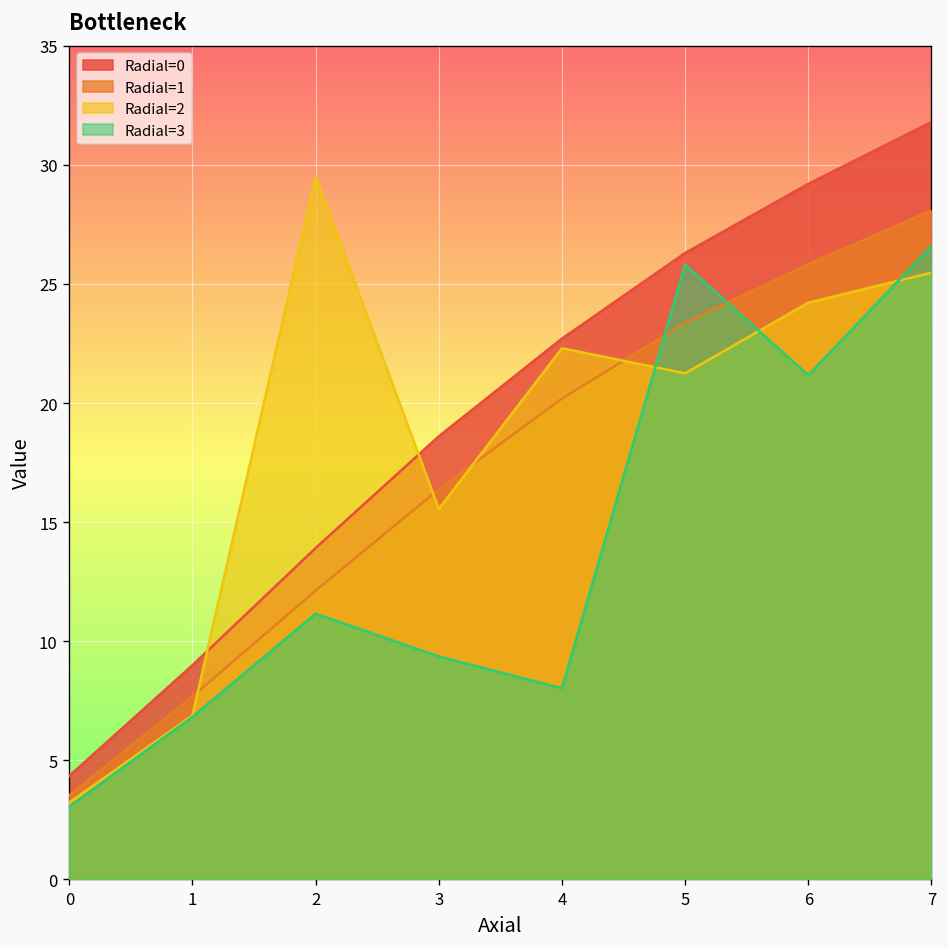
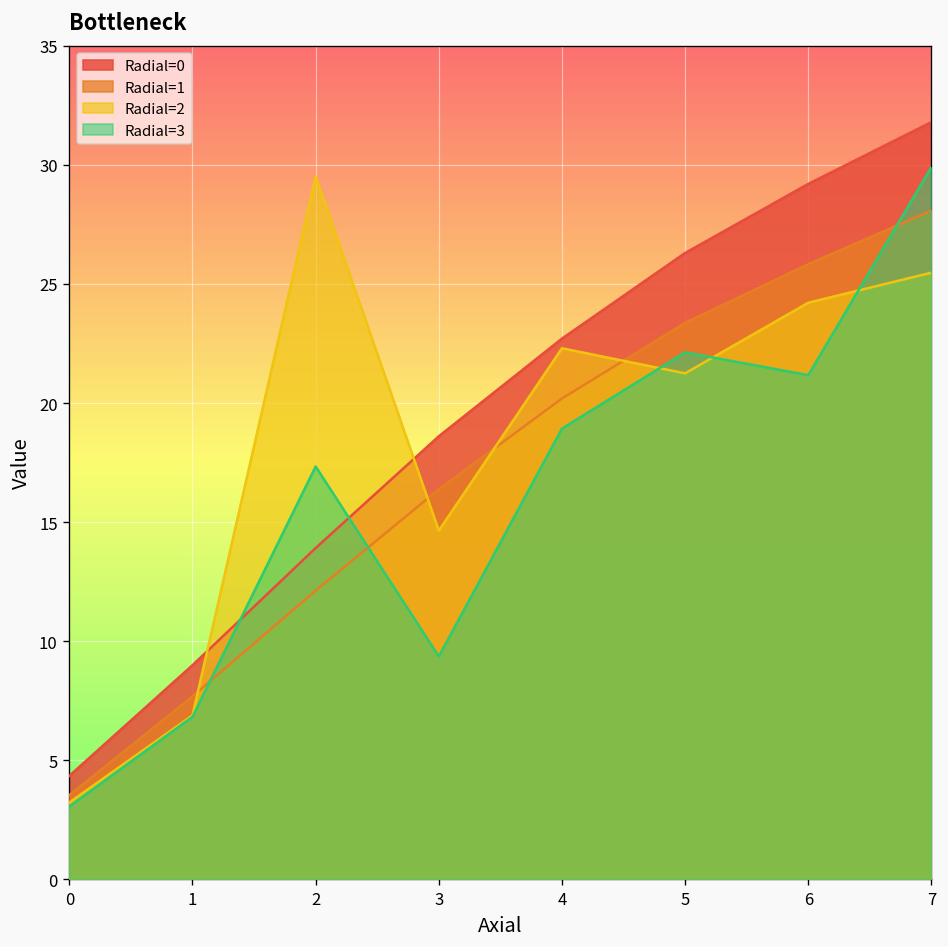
Radial=3, 2: 11.2 -> 17.3
Radial=2, 3: 15.6 -> 14.6
Radial=3, 4: 8.0 -> 18.9
Radial=3, 5: 25.8 -> 22.1
Radial=3, 7: 26.6 -> 29.9
